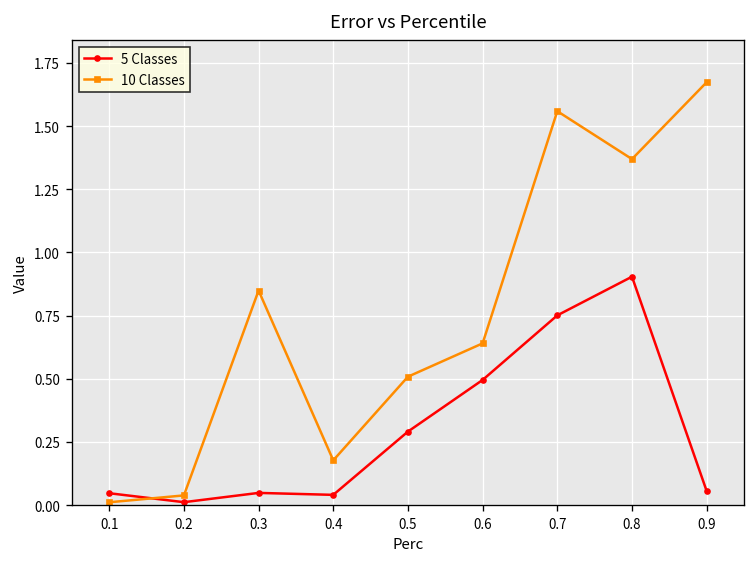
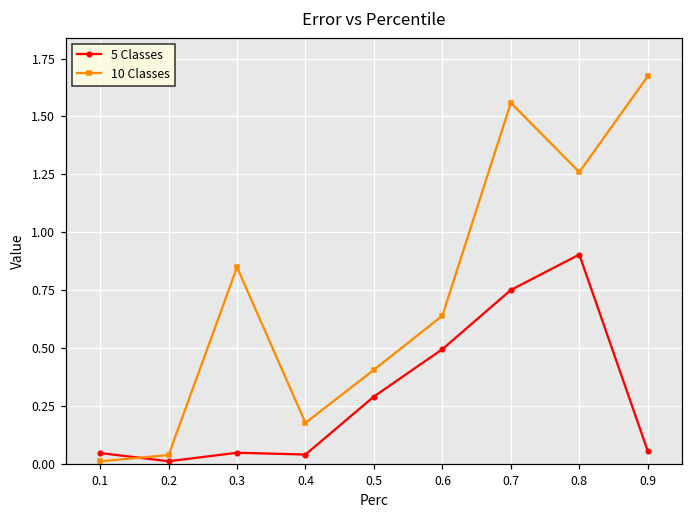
10 Classes, 0.5: 0.51 -> 0.41
10 Classes, 0.8: 1.37 -> 1.26
